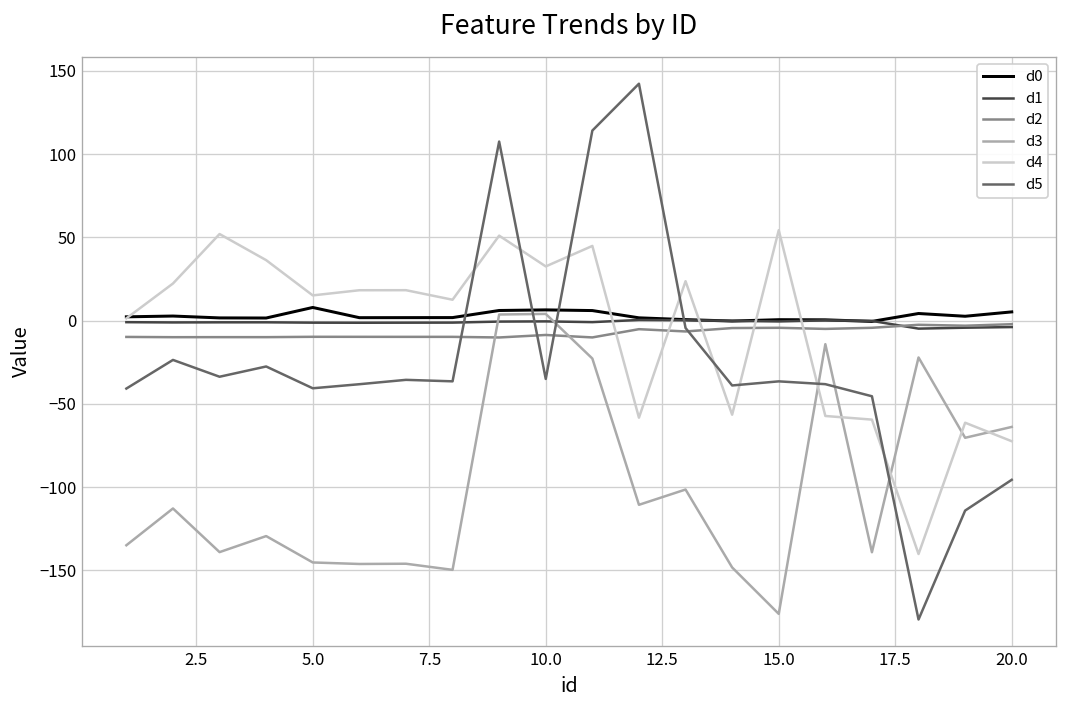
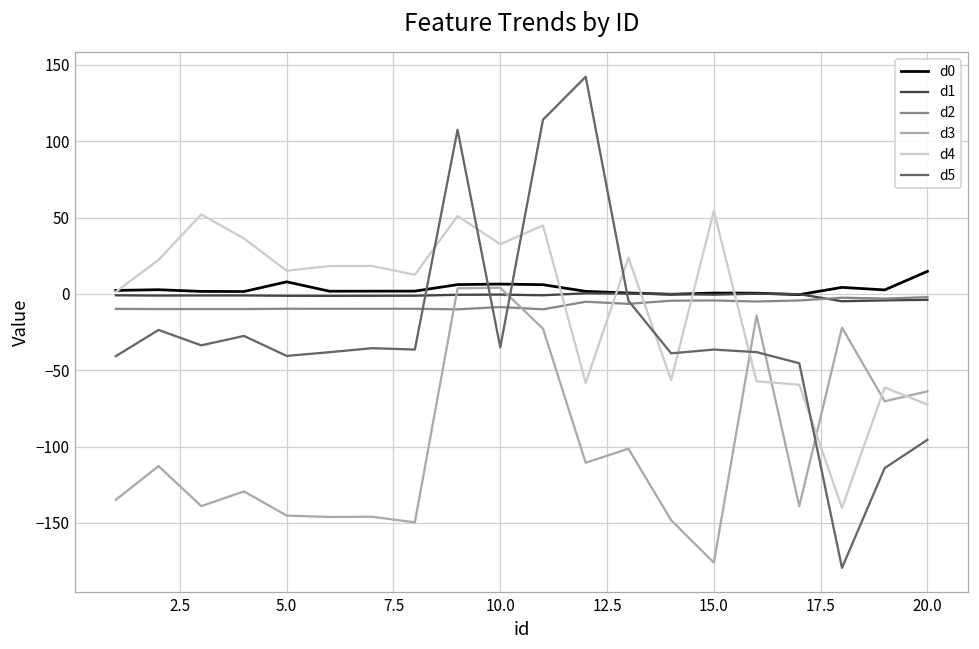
d0, 20.0: 5 -> 15
